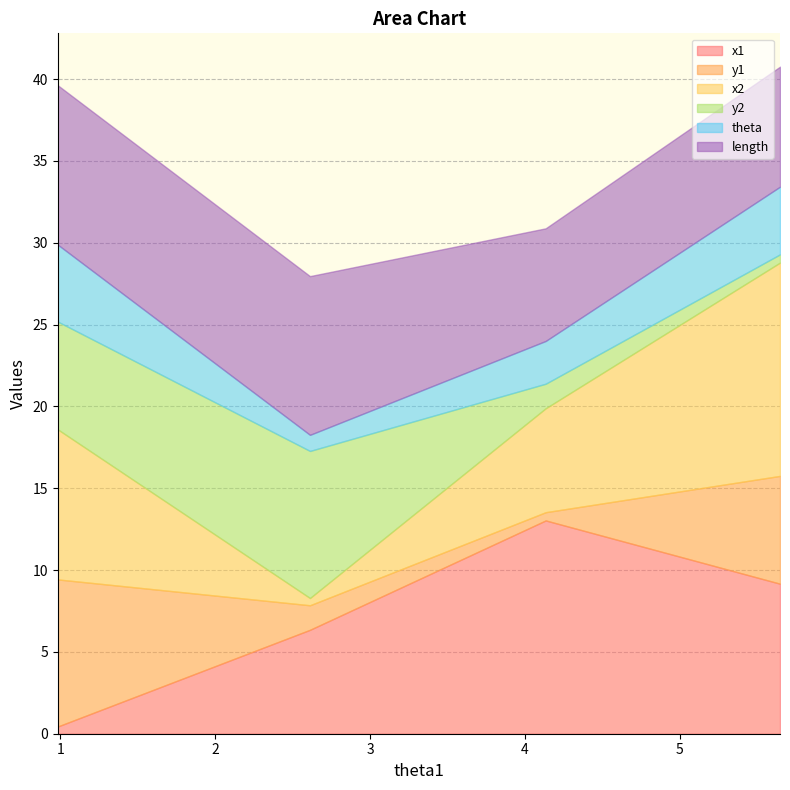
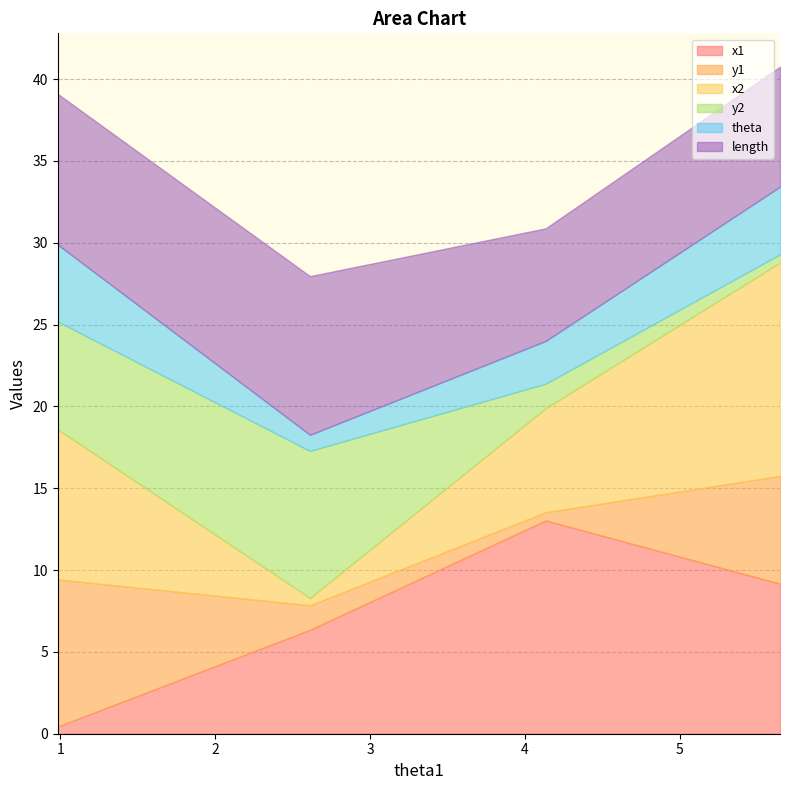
length, 1: 9.7 -> 9.2
